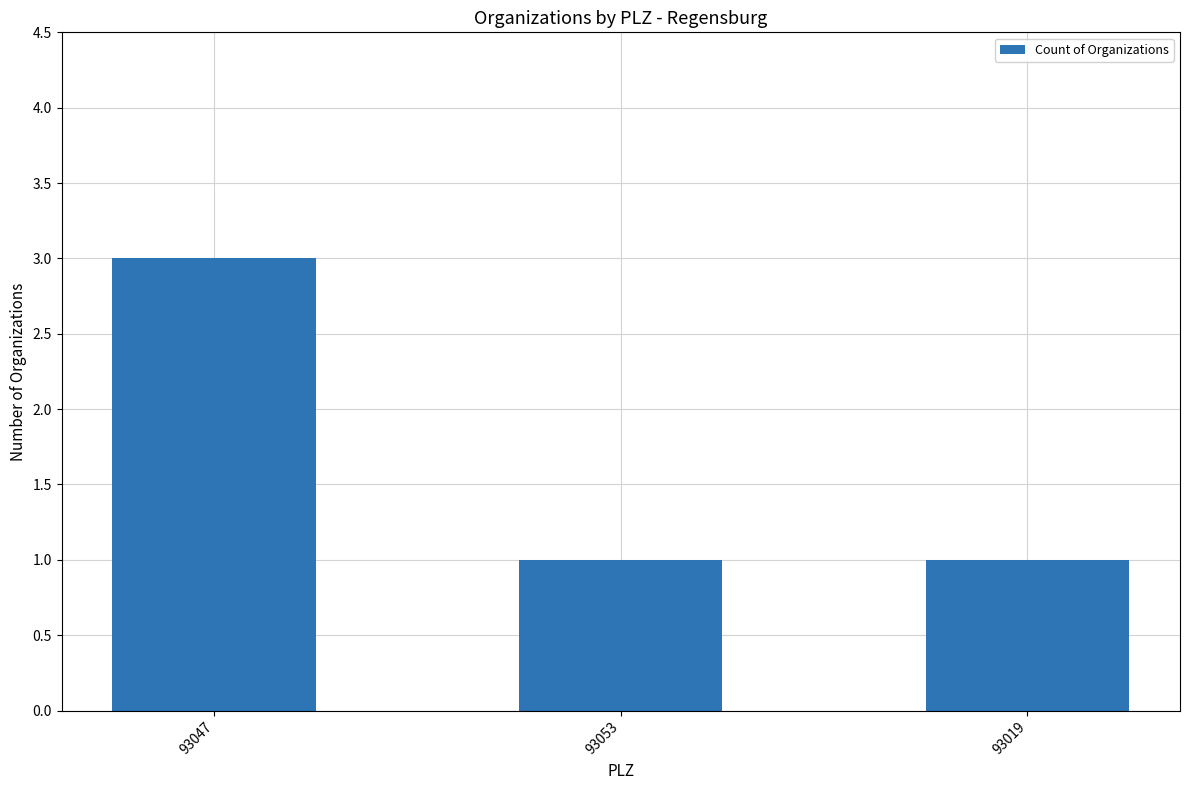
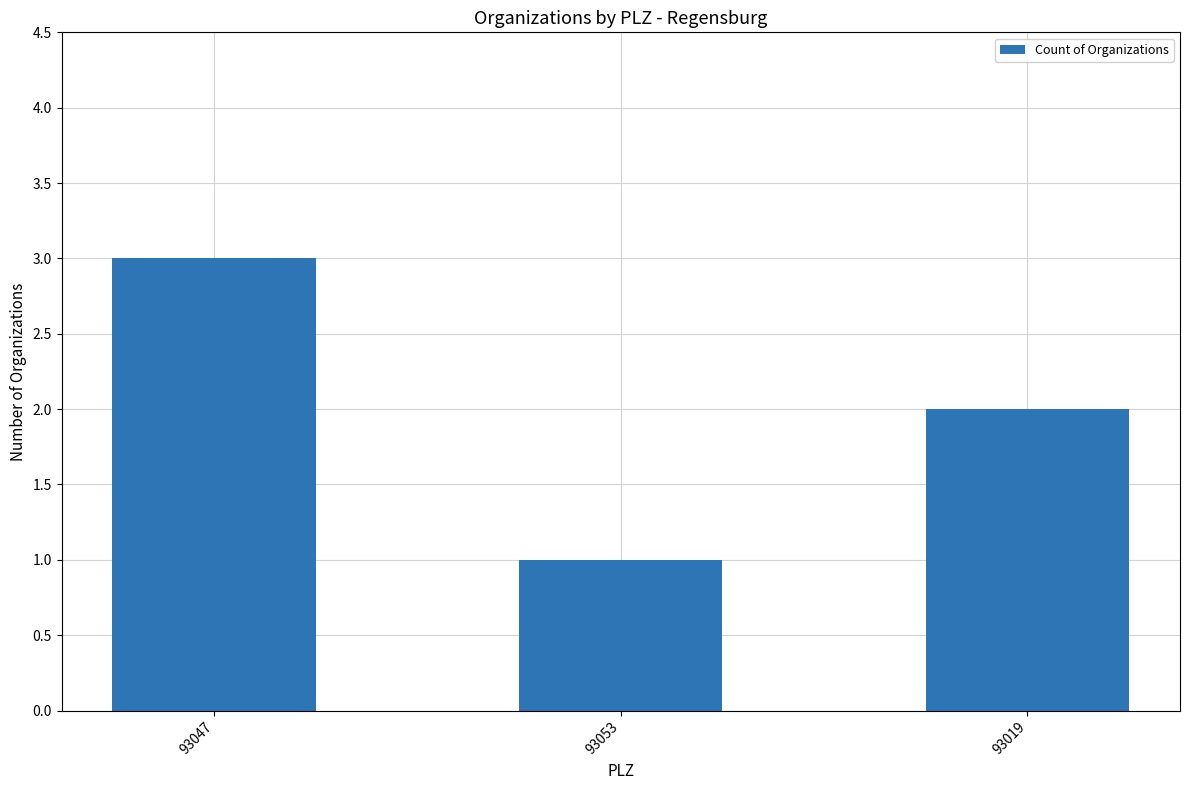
93019: 1 -> 2
